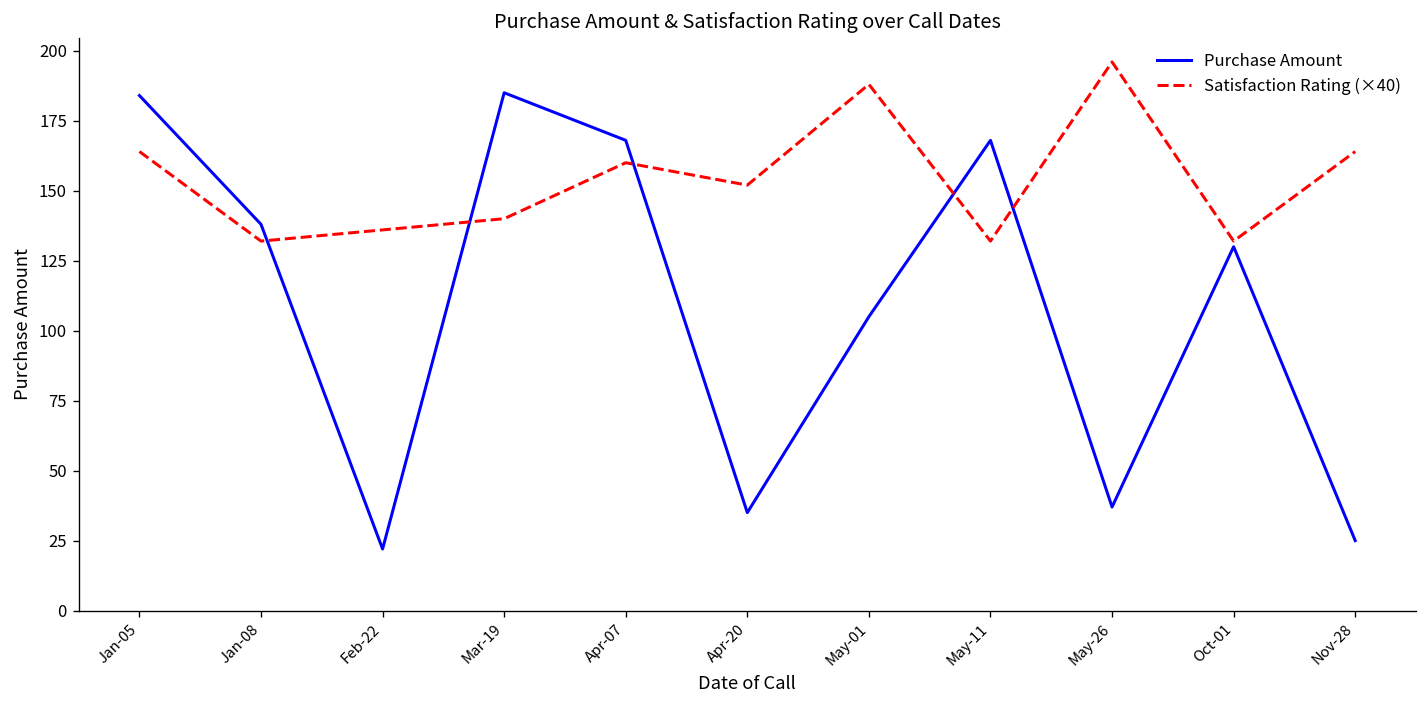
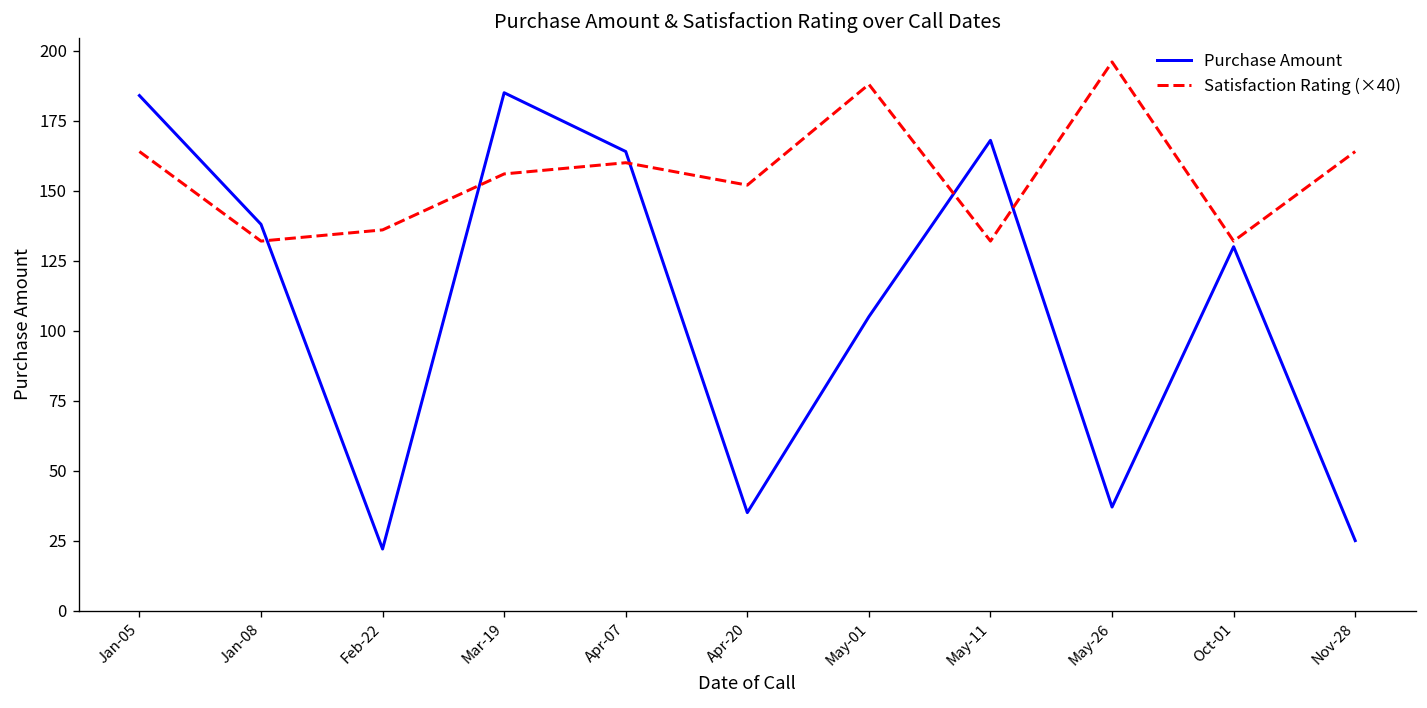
Satisfaction Rating (×40), Mar-19: 140 -> 156
Purchase Amount, Apr-07: 168 -> 164
